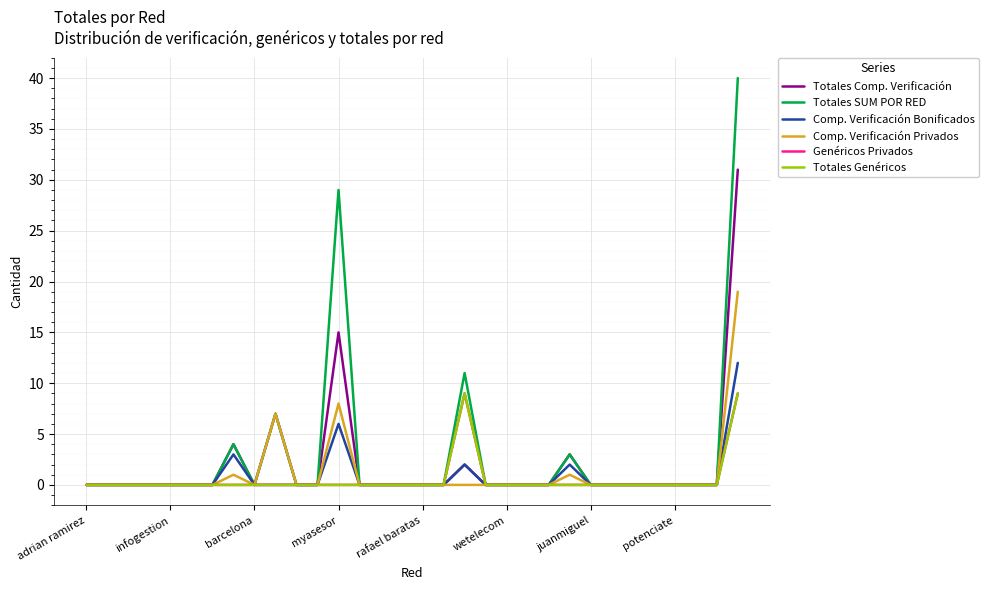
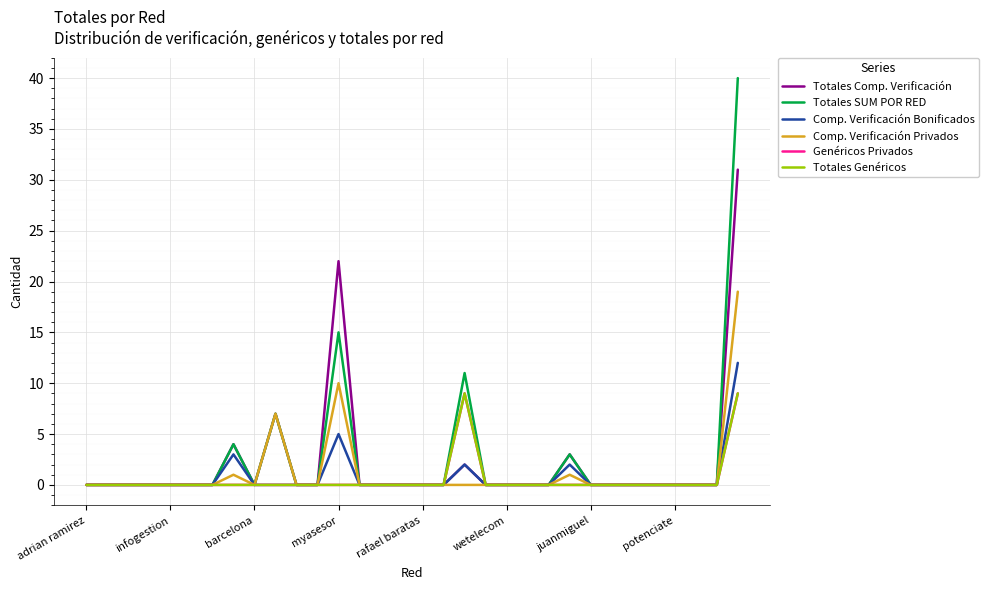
Totales Comp. Verificación, myasesor: 15 -> 22
Totales SUM POR RED, myasesor: 29 -> 15
Comp. Verificación Bonificados, myasesor: 6 -> 5
Comp. Verificación Privados, myasesor: 8 -> 10
